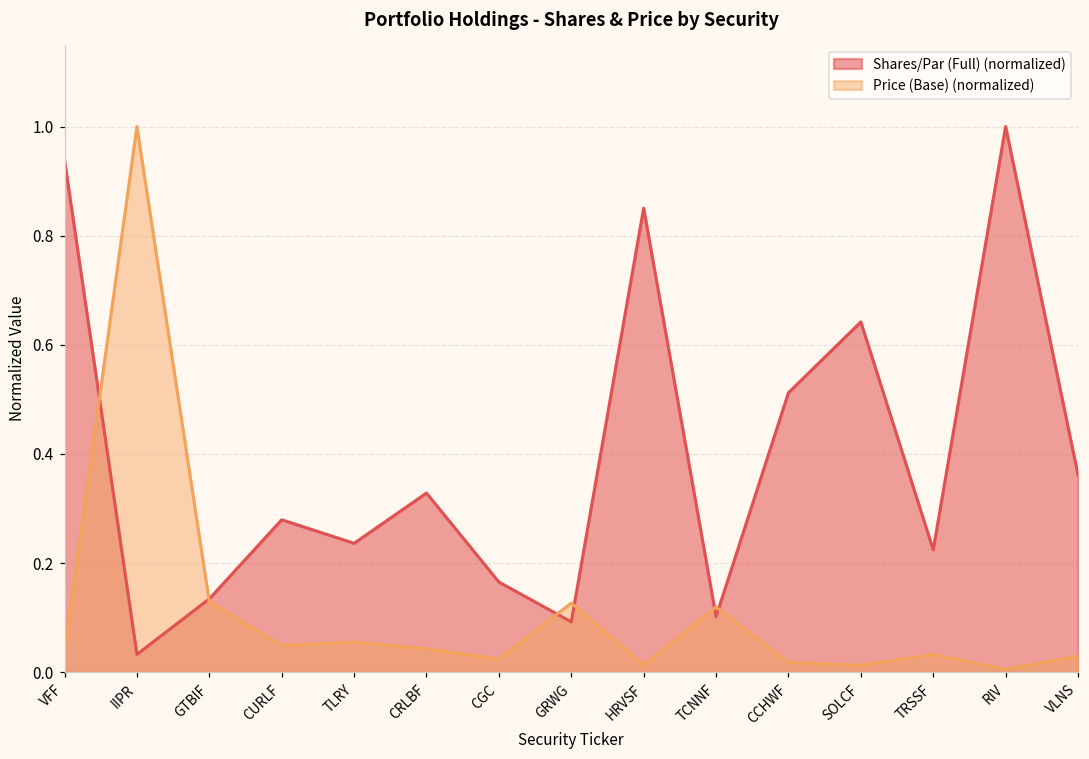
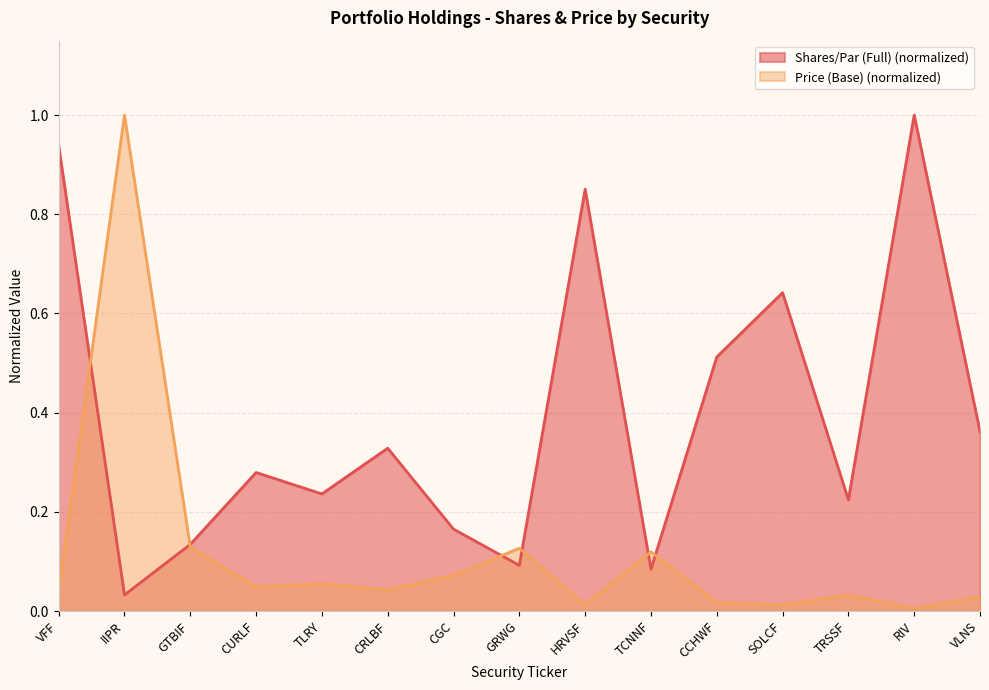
Price (Base) (normalized), CGC: 0.02 -> 0.07
Shares/Par (Full) (normalized), TCNNF: 0.10 -> 0.08
